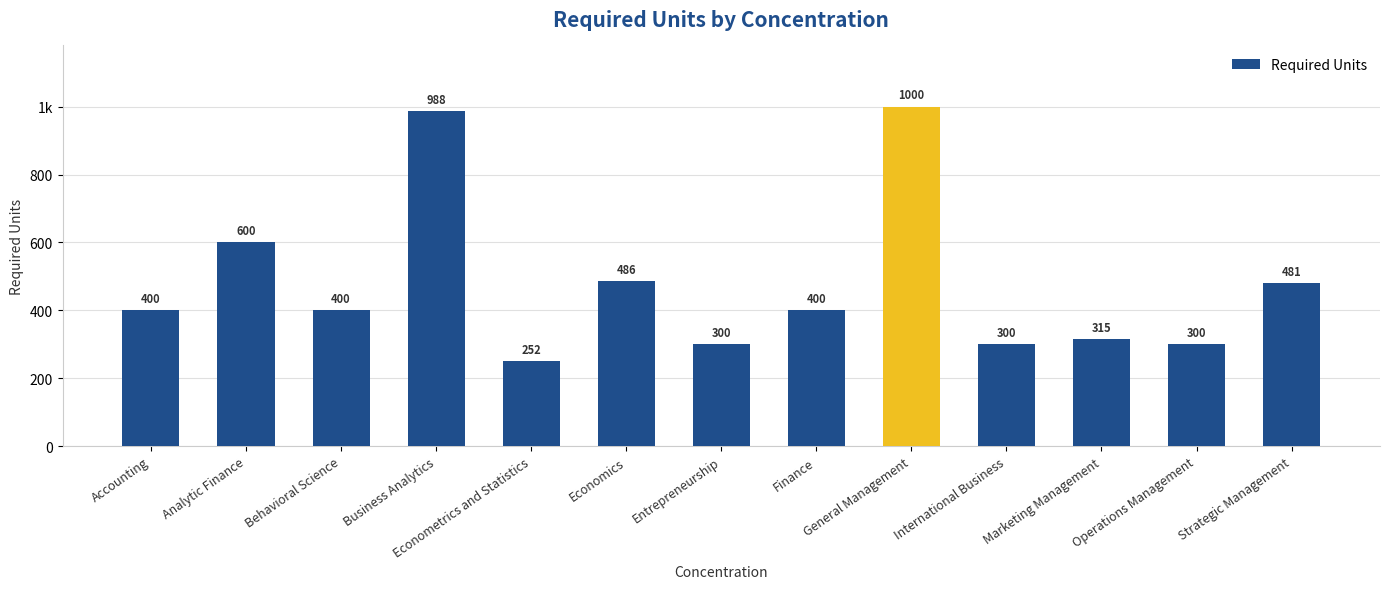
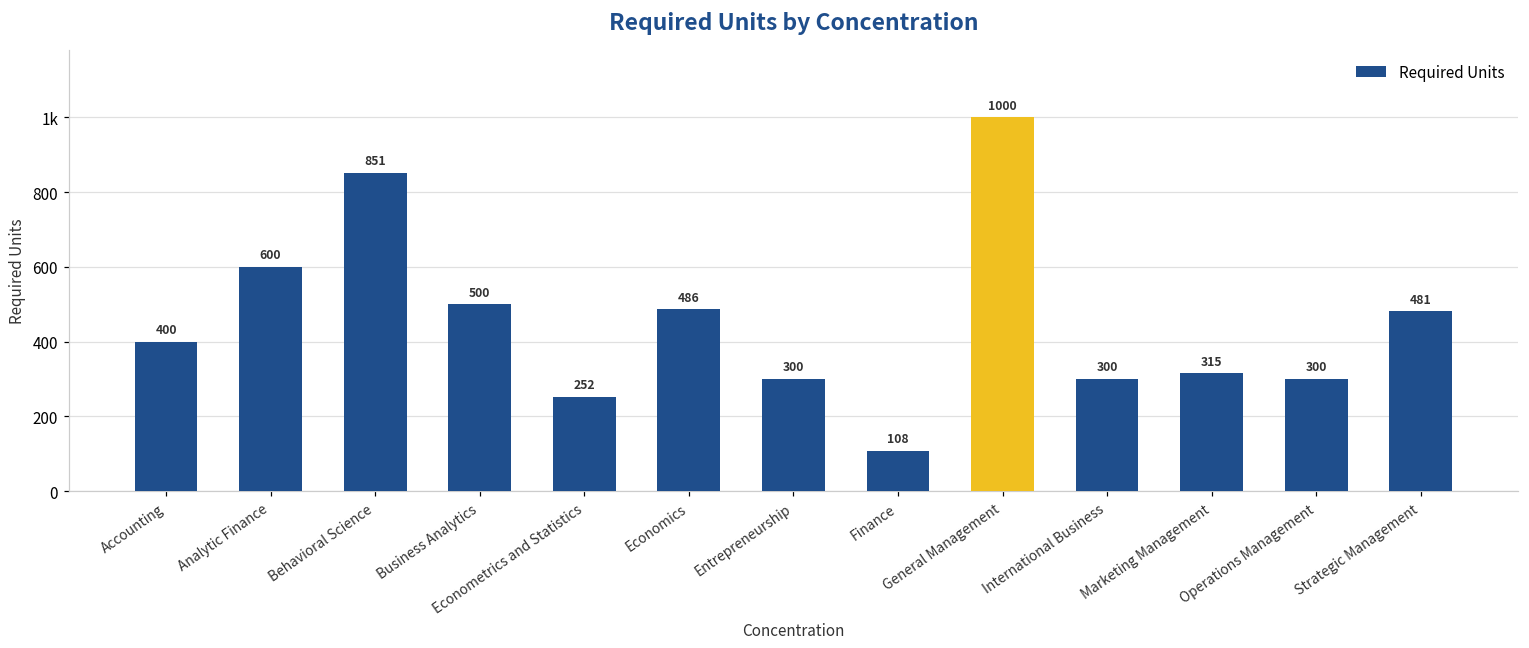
Behavioral Science: 400 -> 851
Business Analytics: 988 -> 500
Finance: 400 -> 108
